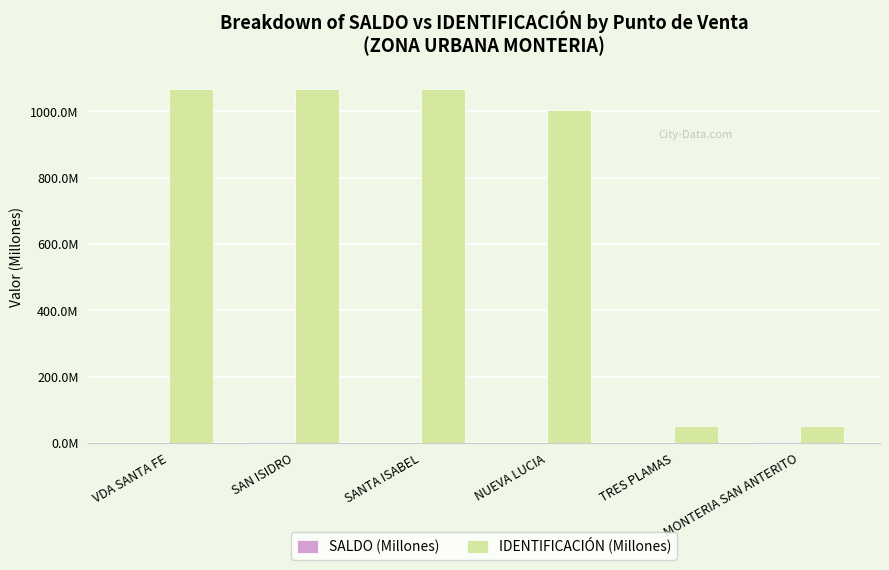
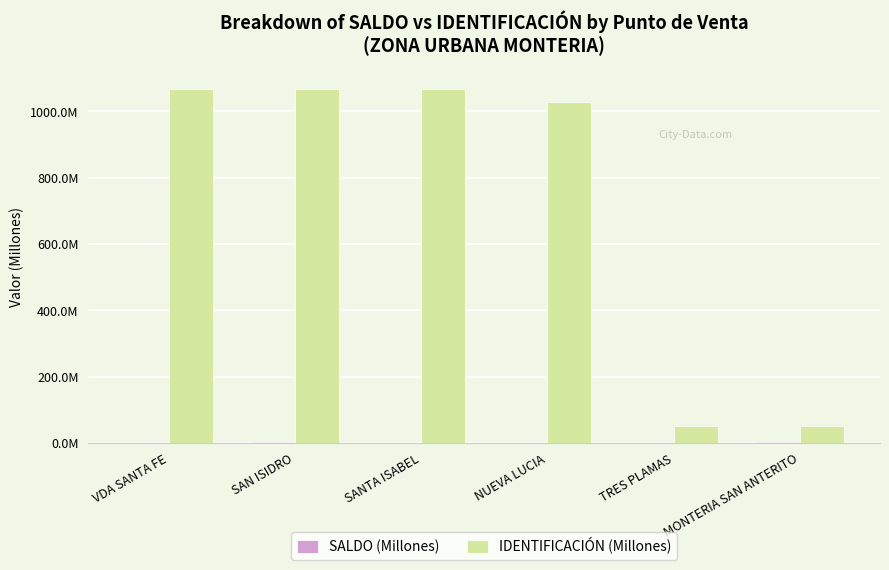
IDENTIFICACIÓN (Millones), NUEVA LUCIA: 1000000000 -> 1030000000
